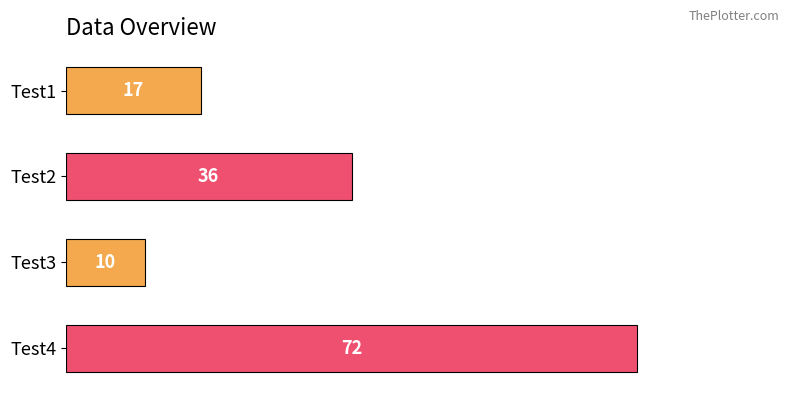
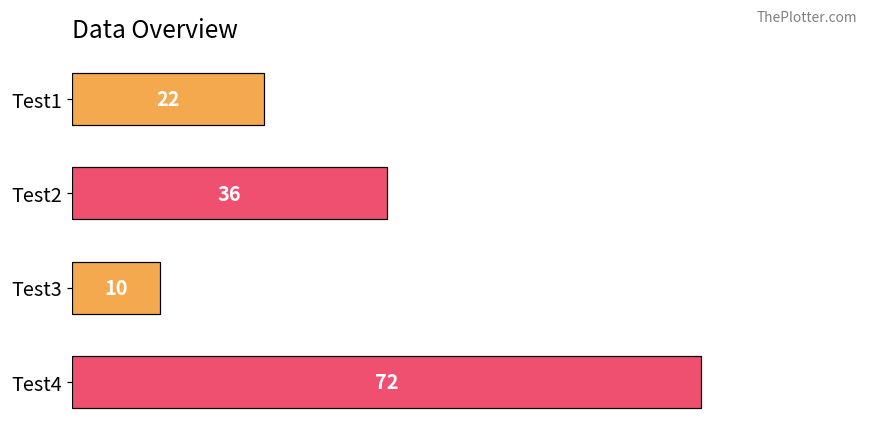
Test1: 17 -> 22
